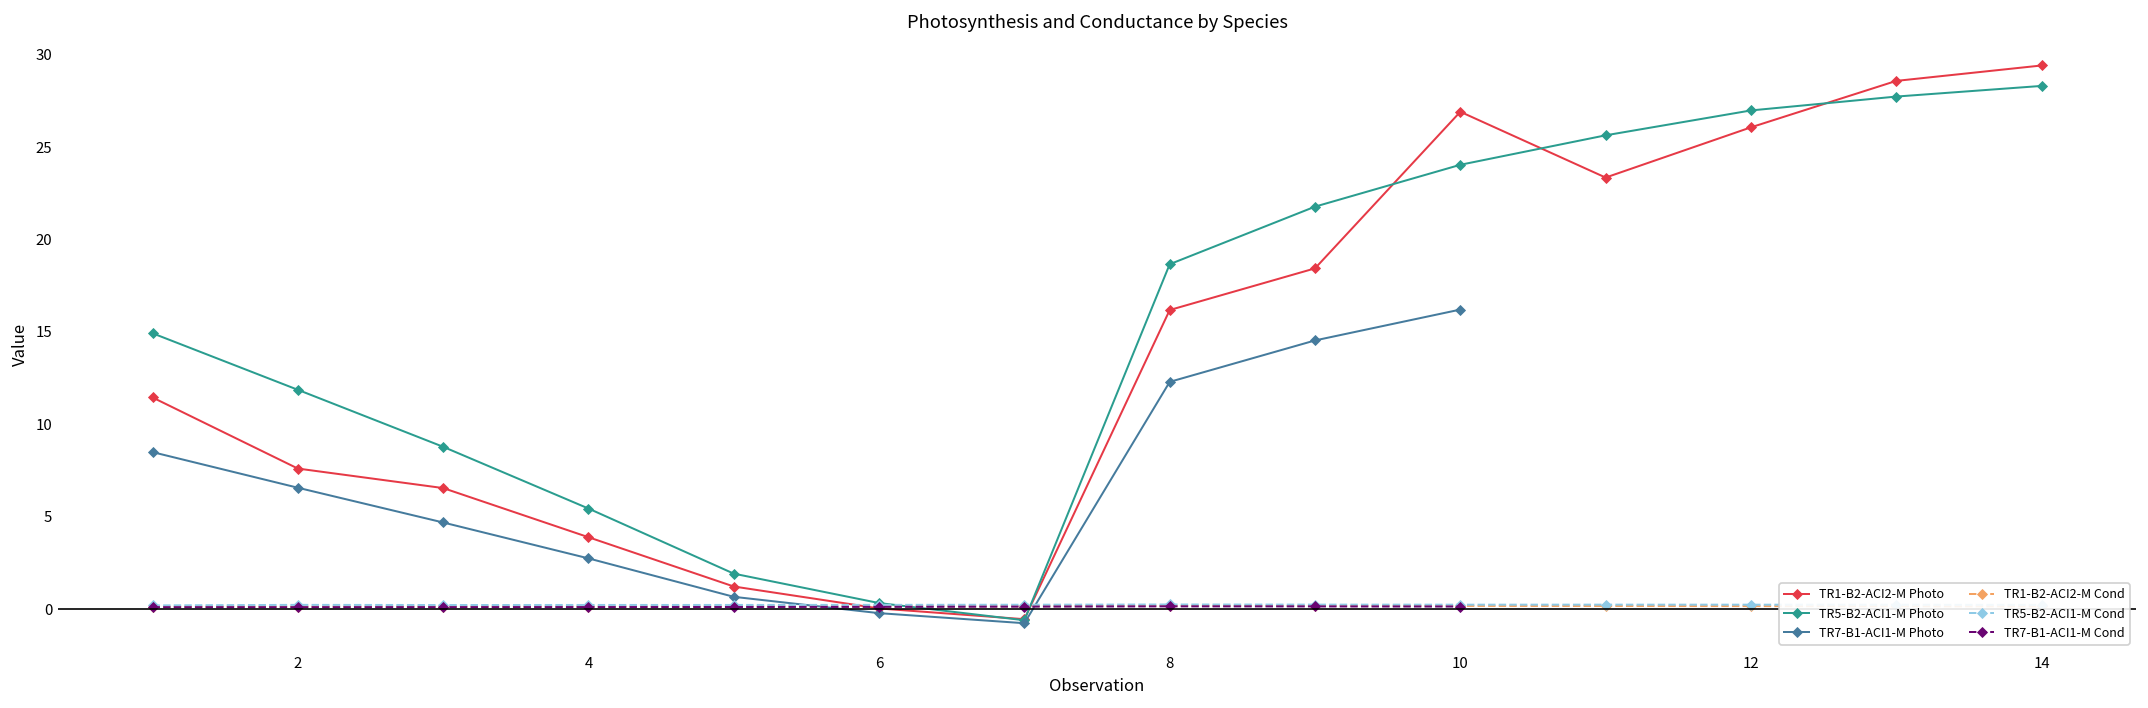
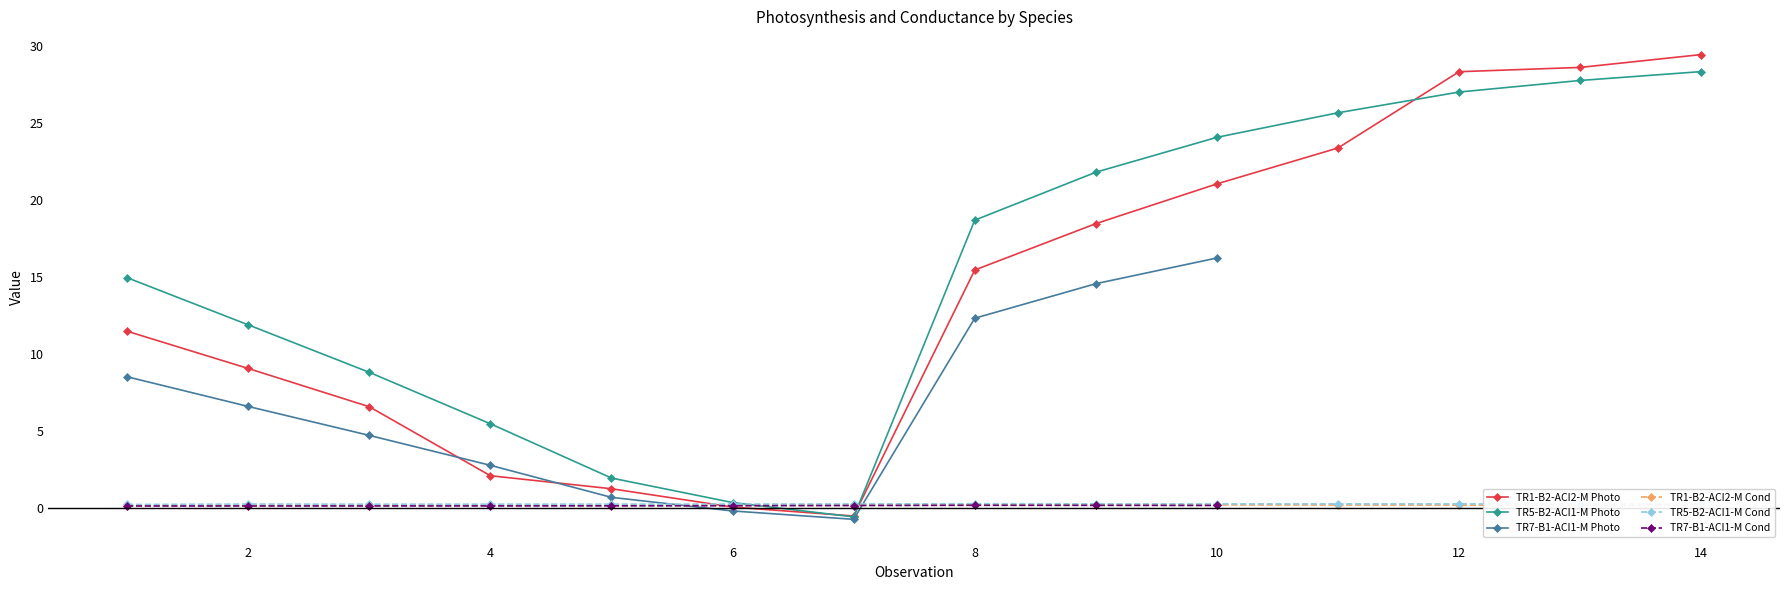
TR1-B2-ACI2-M Photo, 2: 7.6 -> 9.0
TR1-B2-ACI2-M Photo, 4: 3.9 -> 2.1
TR1-B2-ACI2-M Photo, 8: 16.2 -> 15.4
TR1-B2-ACI2-M Photo, 10: 26.9 -> 21.0
TR1-B2-ACI2-M Photo, 12: 26.1 -> 28.3
